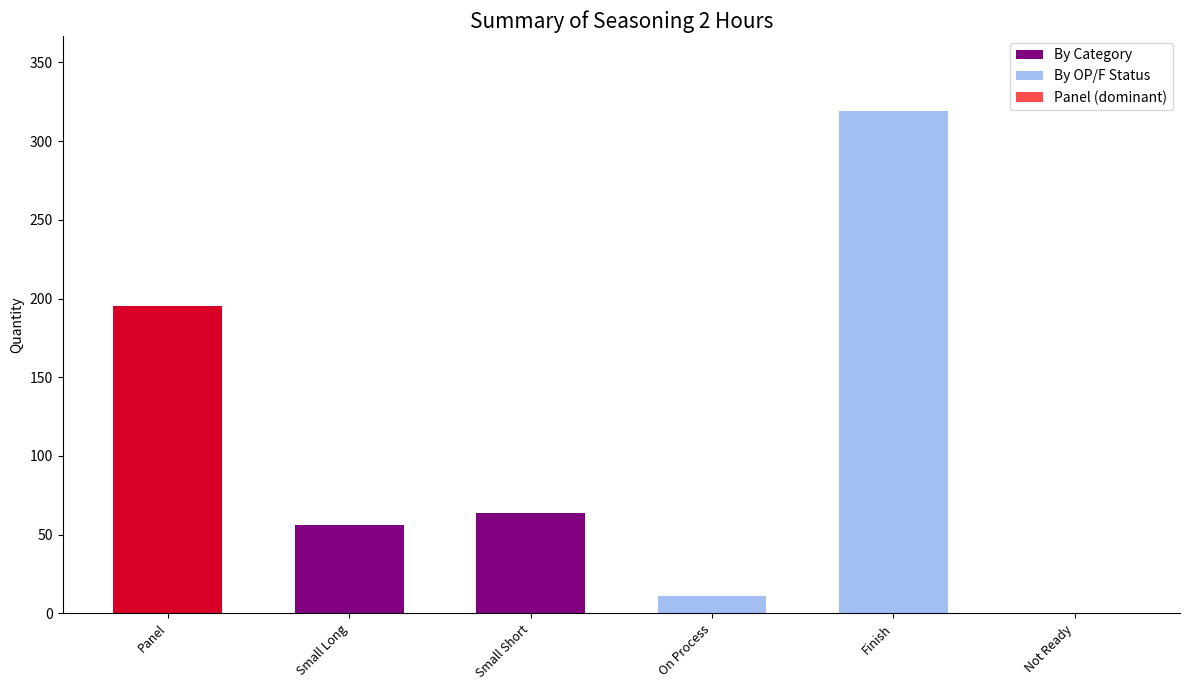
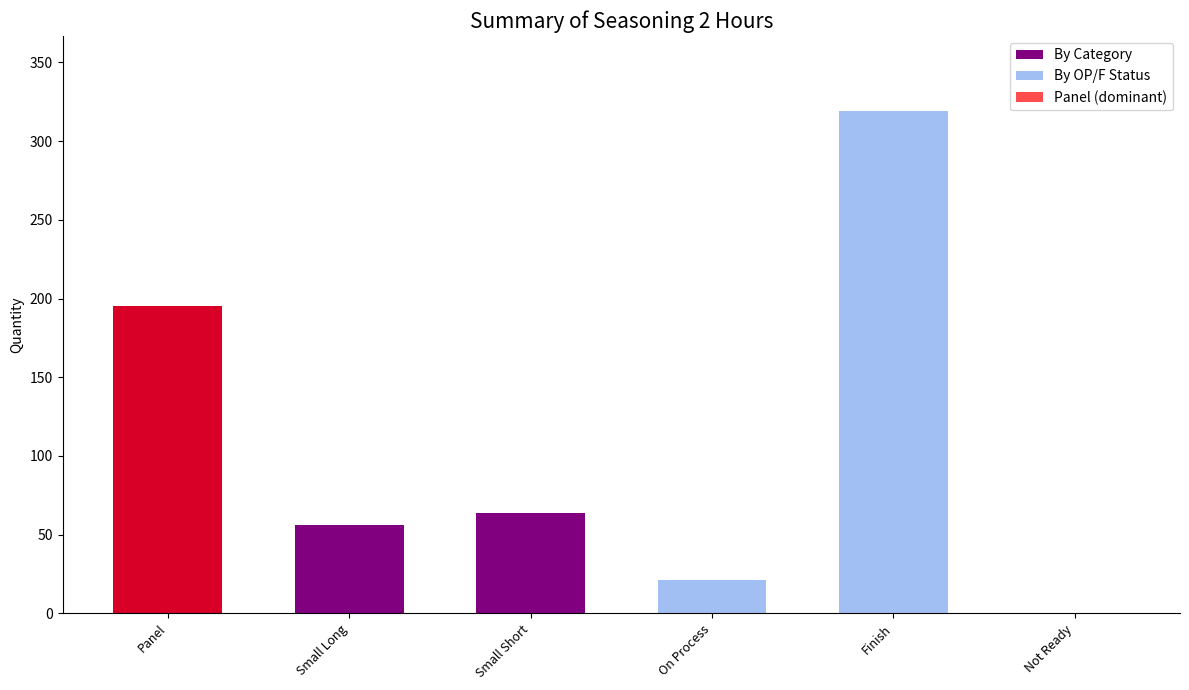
By OP/F Status, On Process: 11 -> 21
